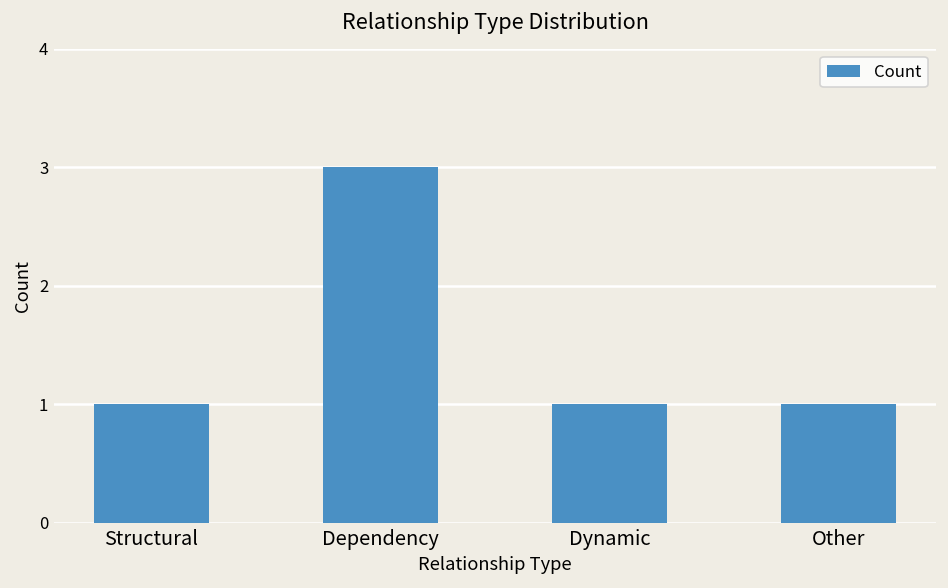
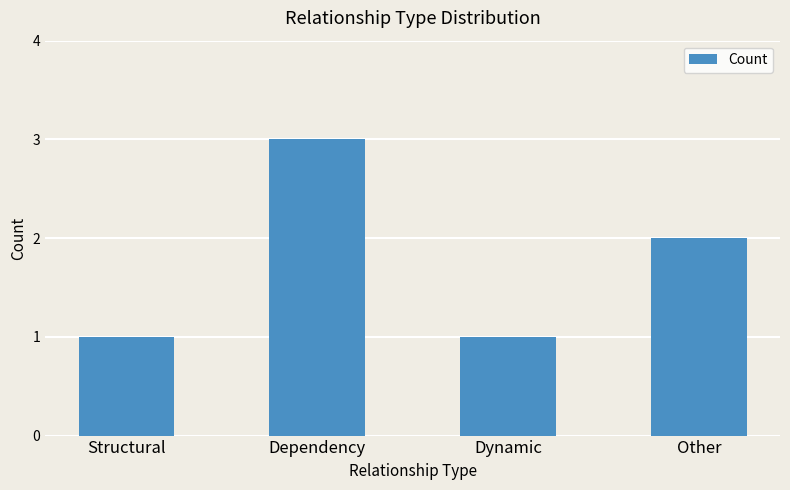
Other: 1 -> 2
